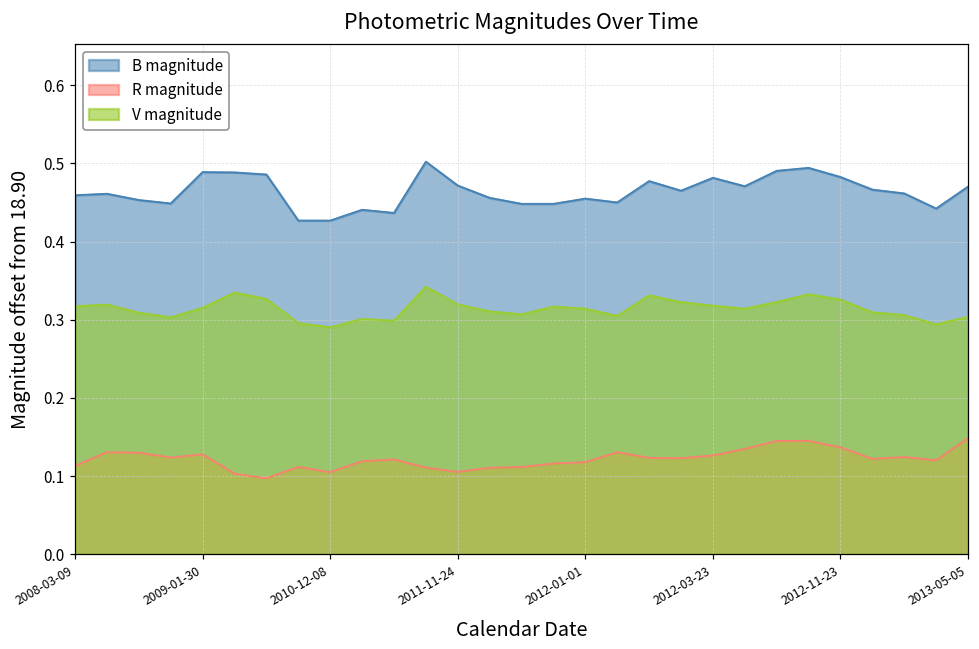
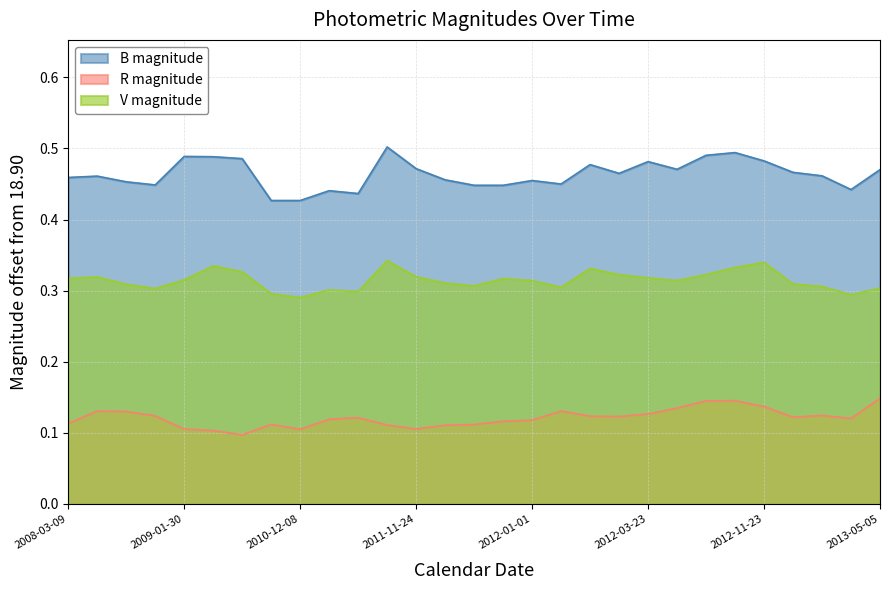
R magnitude, 2009-01-30: 0.13 -> 0.11
V magnitude, 2012-11-23: 0.33 -> 0.34
